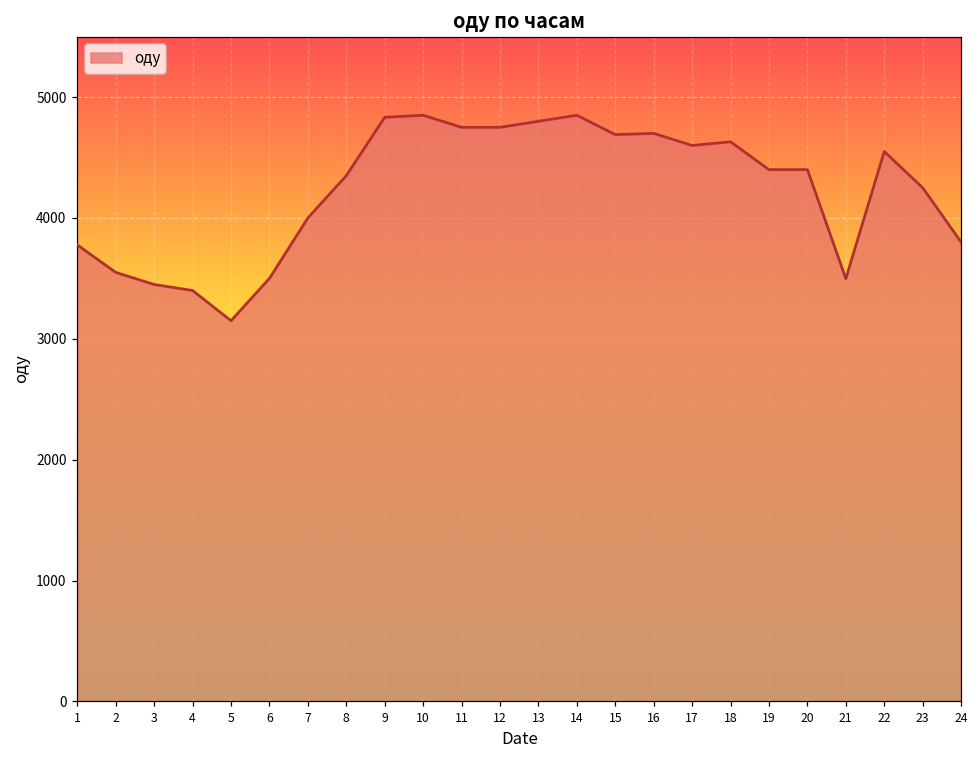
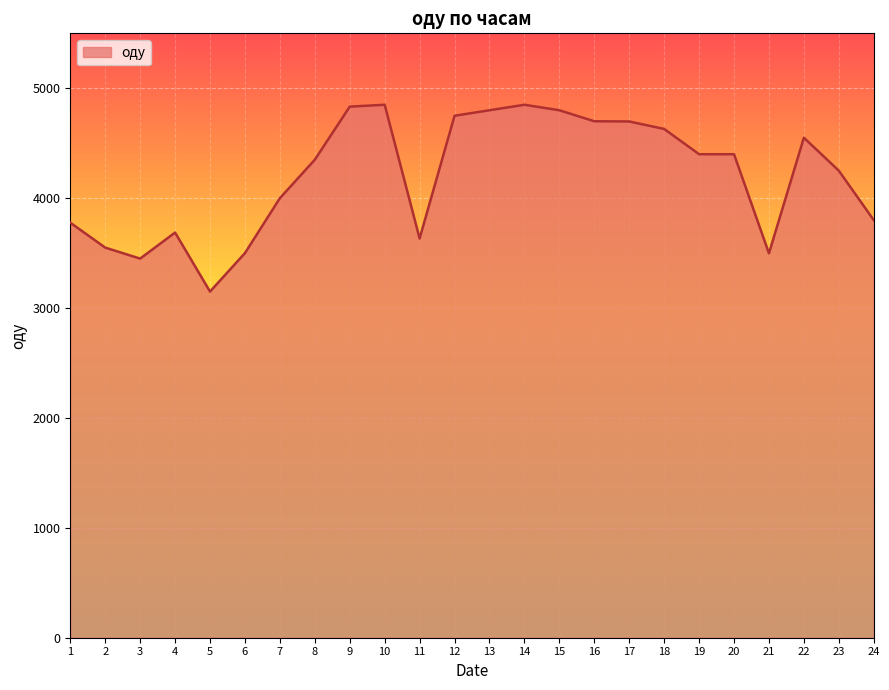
4: 3400 -> 3690
11: 4750 -> 3630
15: 4690 -> 4800
17: 4600 -> 4700
